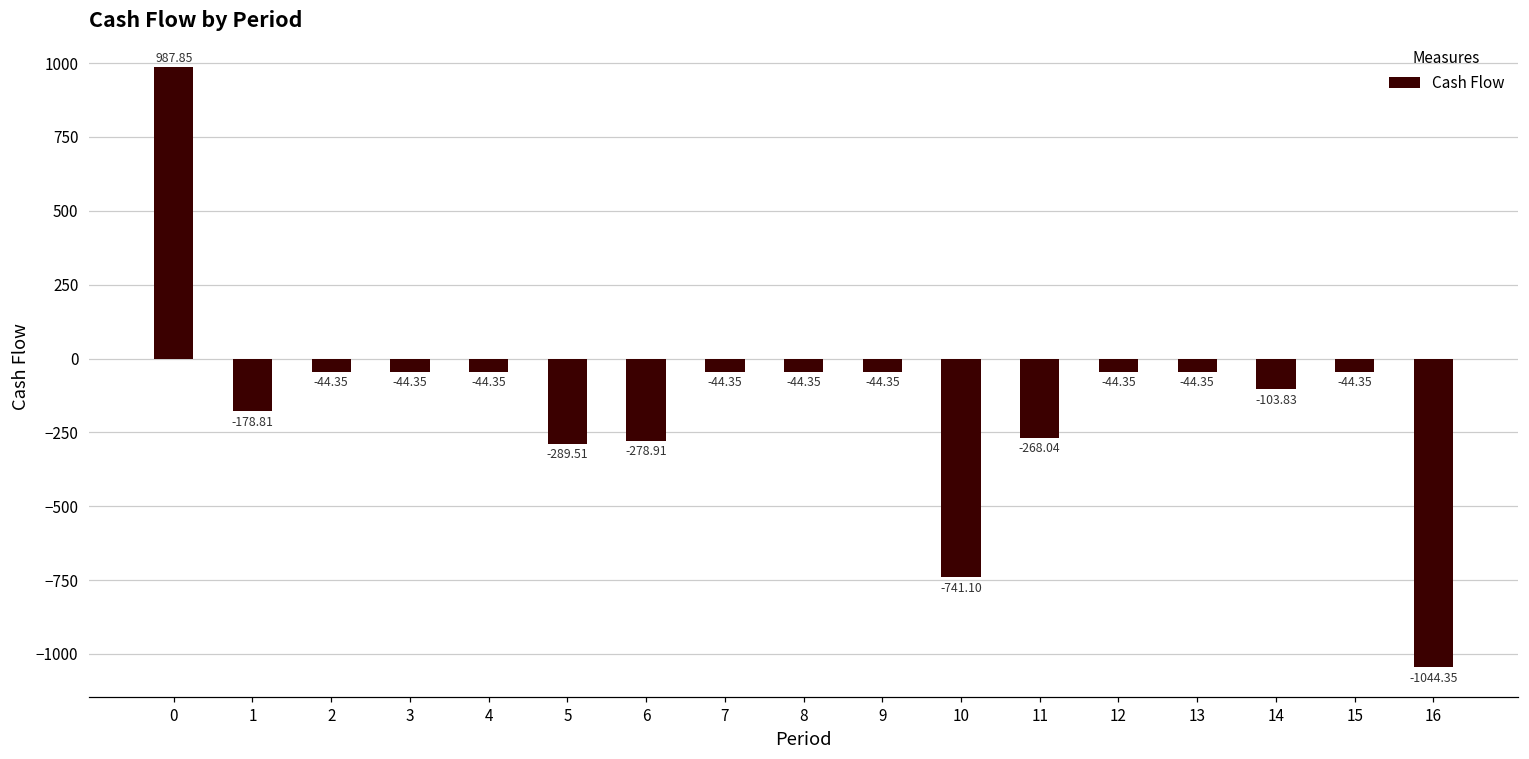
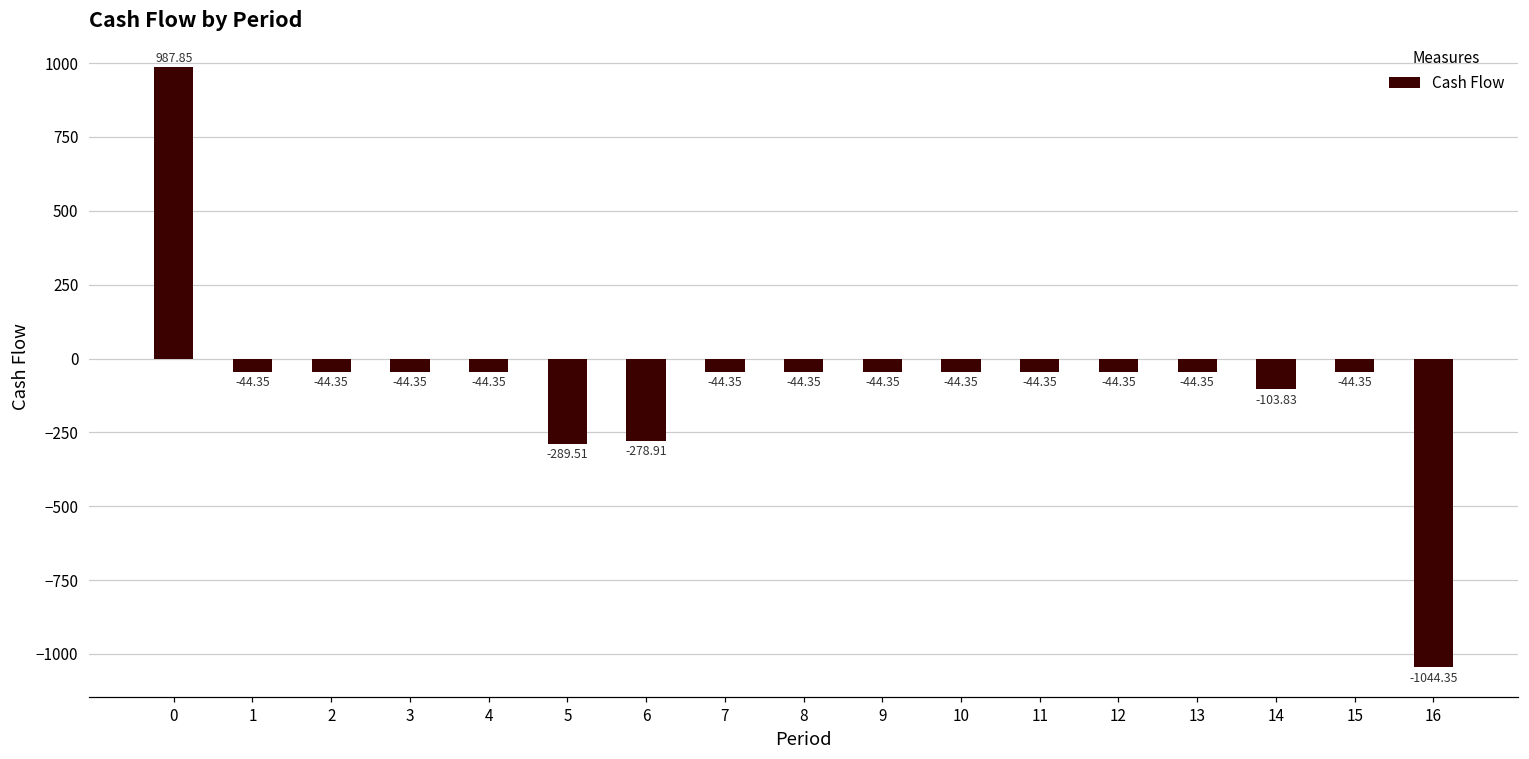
1: -178.81 -> -44.35
10: -741.10 -> -44.35
11: -268.04 -> -44.35
